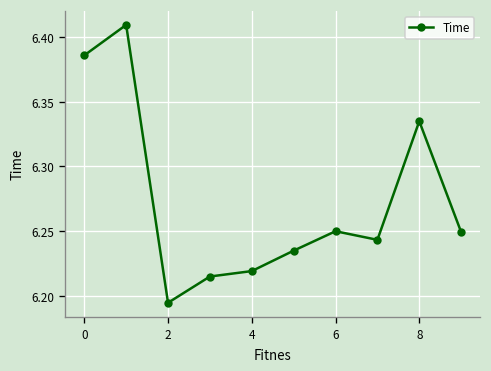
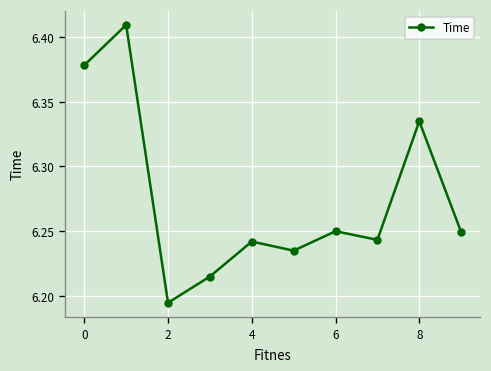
0: 6.386 -> 6.378
4: 6.219 -> 6.242
